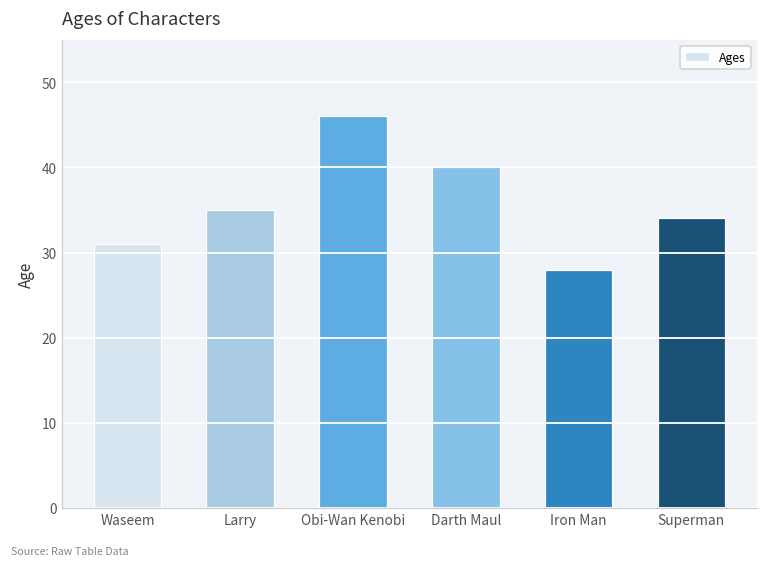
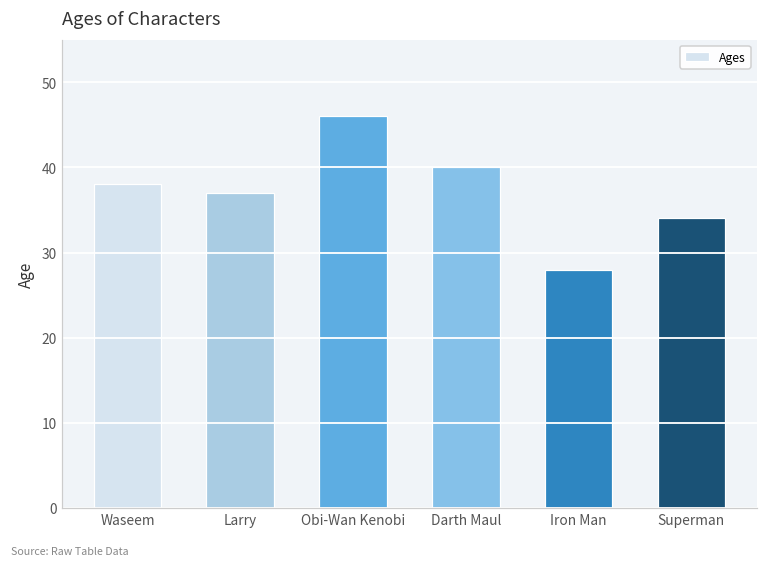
Waseem: 31 -> 38
Larry: 35 -> 37
